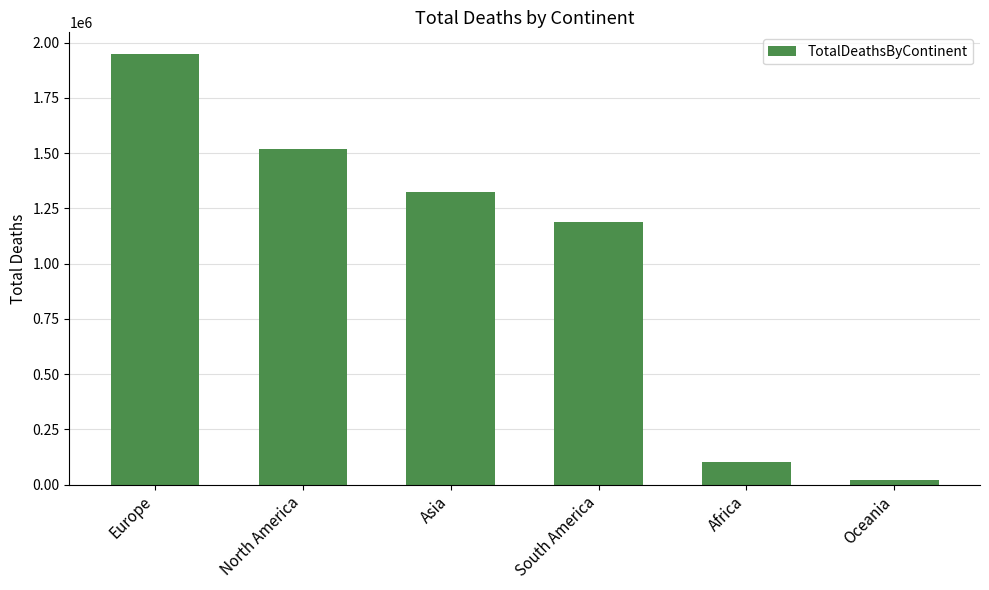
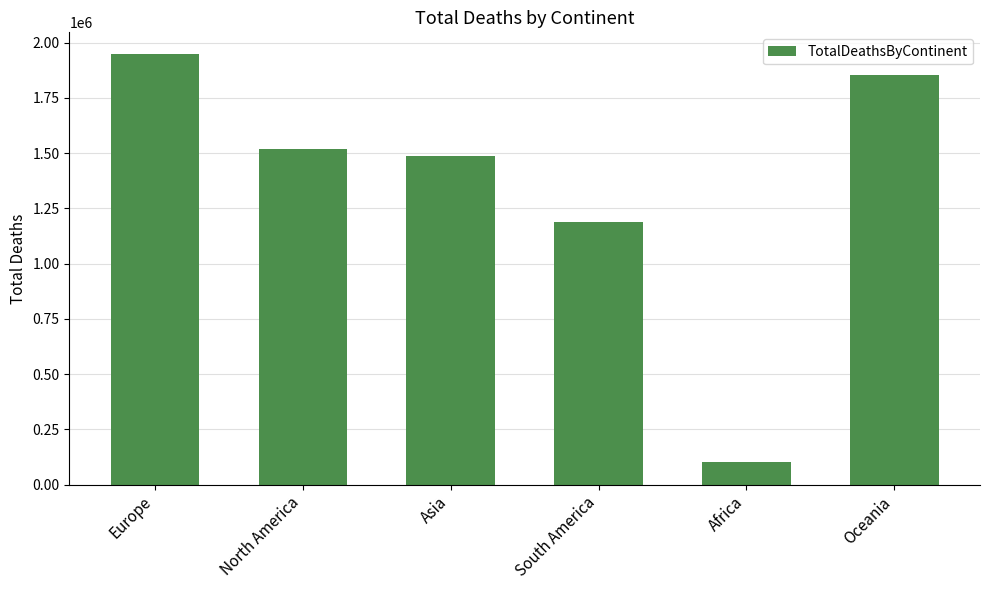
Asia: 1330000 -> 1490000
Oceania: 20000 -> 1850000
